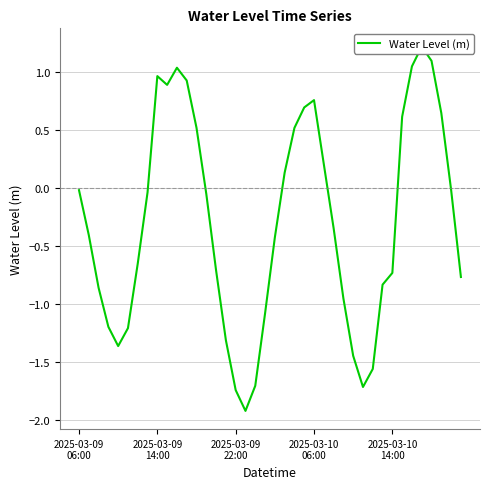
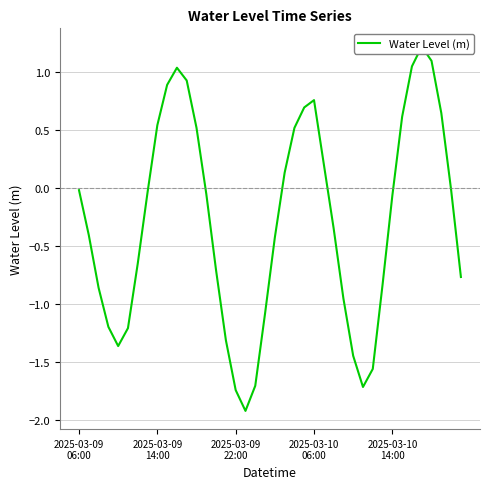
2025-03-09 14:00: 0.97 -> 0.54
2025-03-10 14:00: -0.73 -> -0.06
